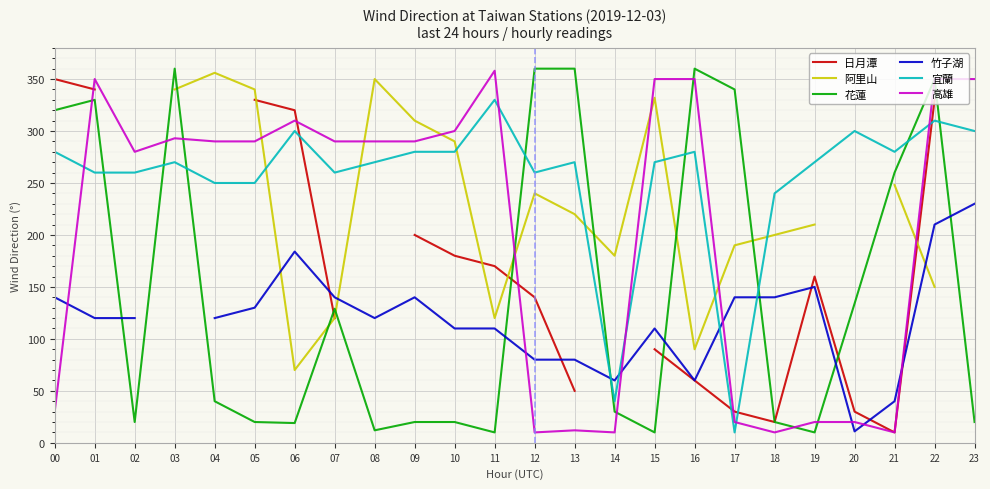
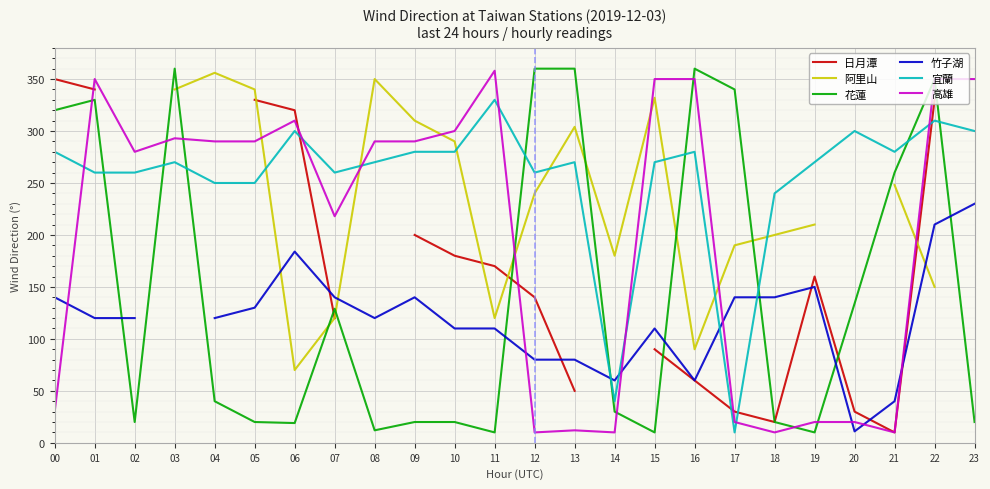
高雄, 07: 290 -> 218
阿里山, 13: 220 -> 304
